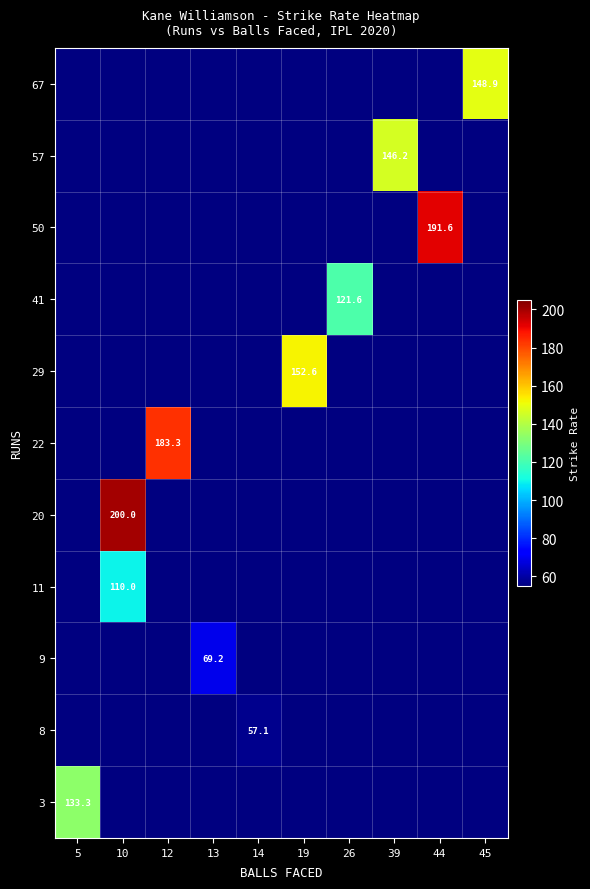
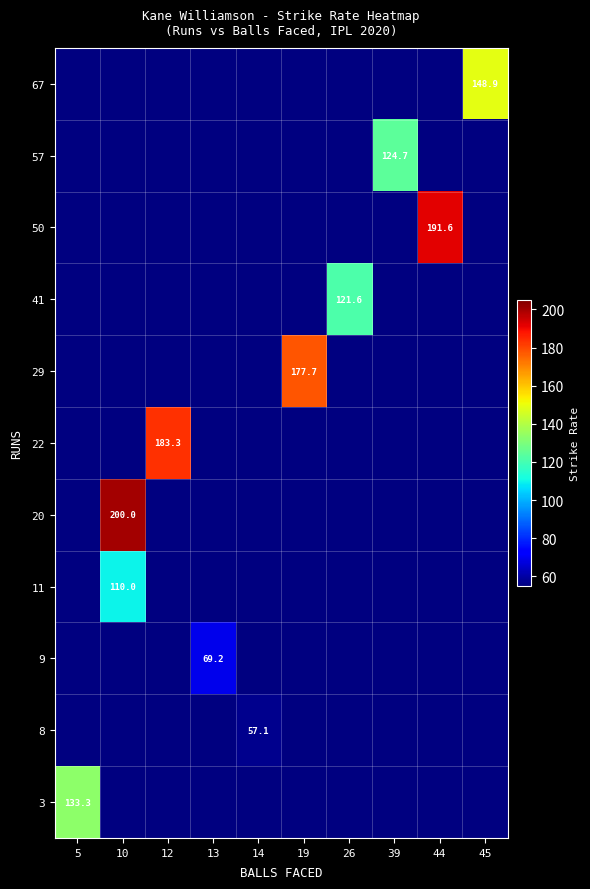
57, 39: 146.2 -> 124.7
29, 19: 152.6 -> 177.7
